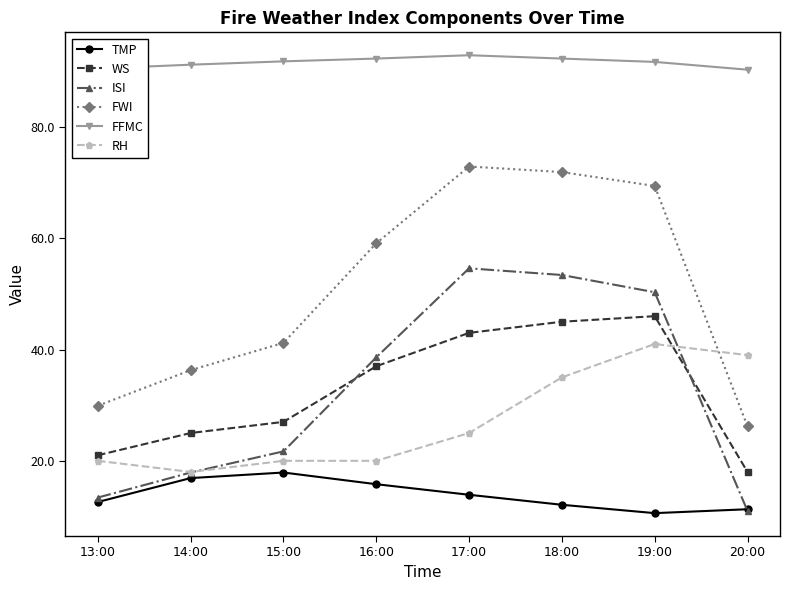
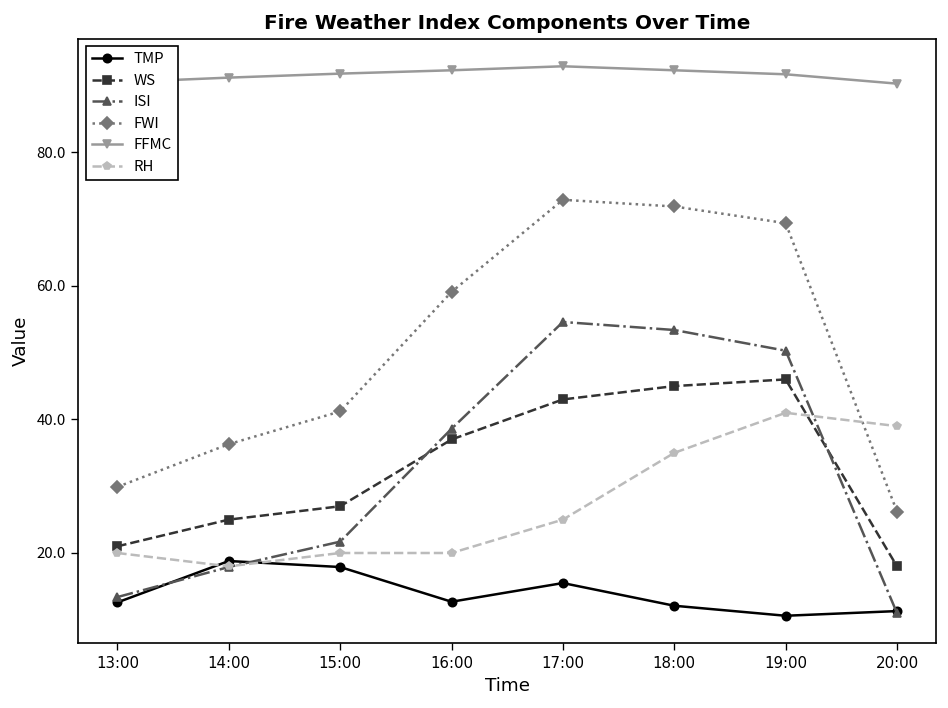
TMP, 14:00: 17 -> 19
TMP, 16:00: 16 -> 13
TMP, 17:00: 14 -> 16
